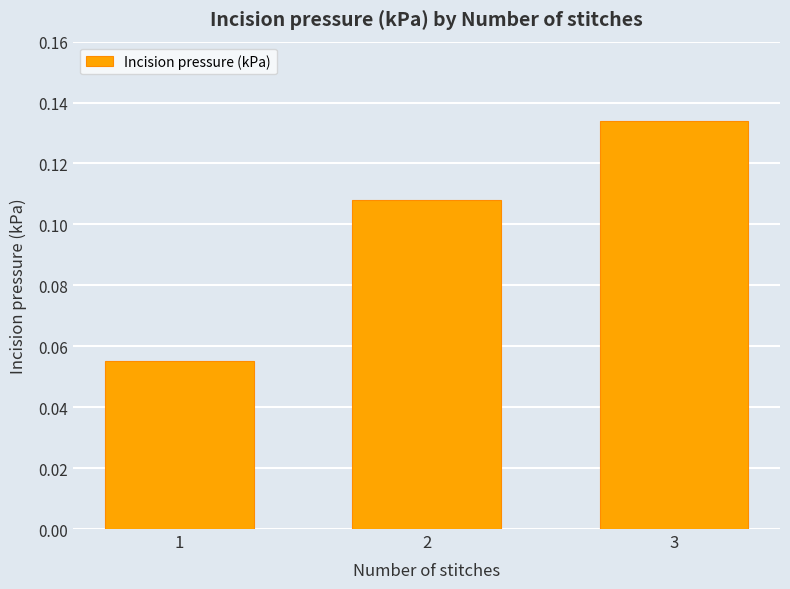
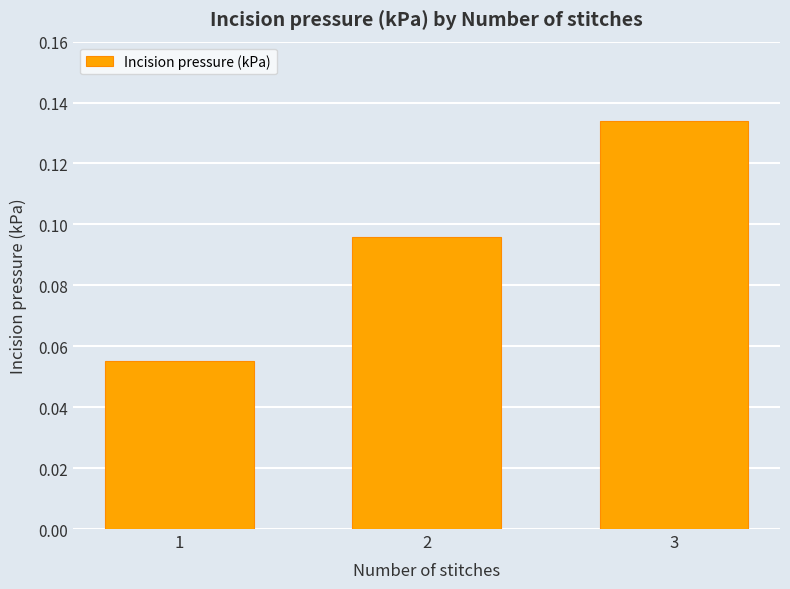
2: 0.108 -> 0.096
